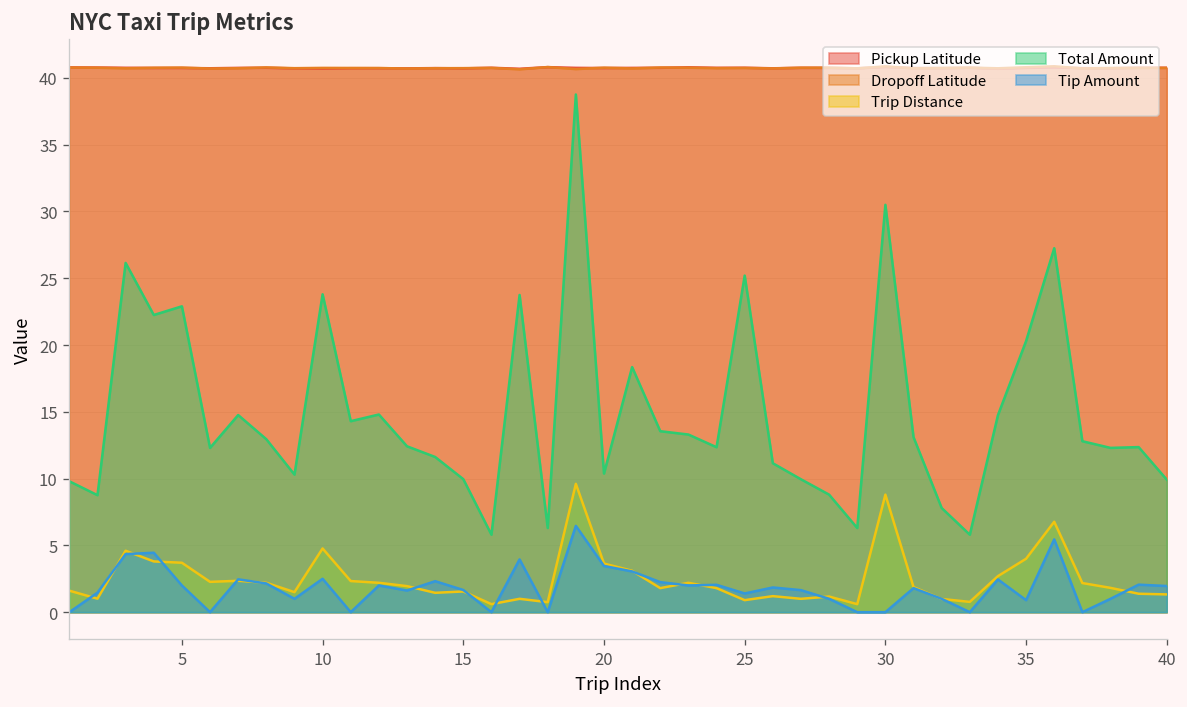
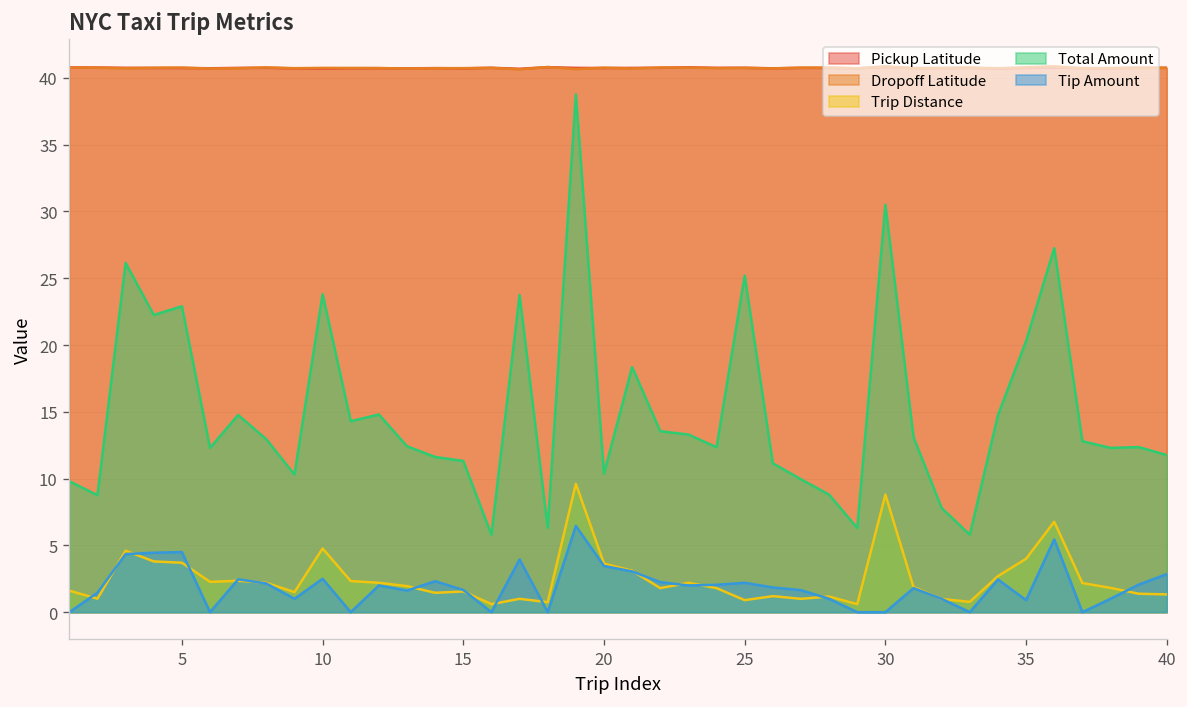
Tip Amount, 5: 2.0 -> 4.5
Total Amount, 15: 10.0 -> 11.3
Tip Amount, 25: 1.4 -> 2.2
Total Amount, 40: 9.9 -> 11.8
Tip Amount, 40: 2.0 -> 2.9
